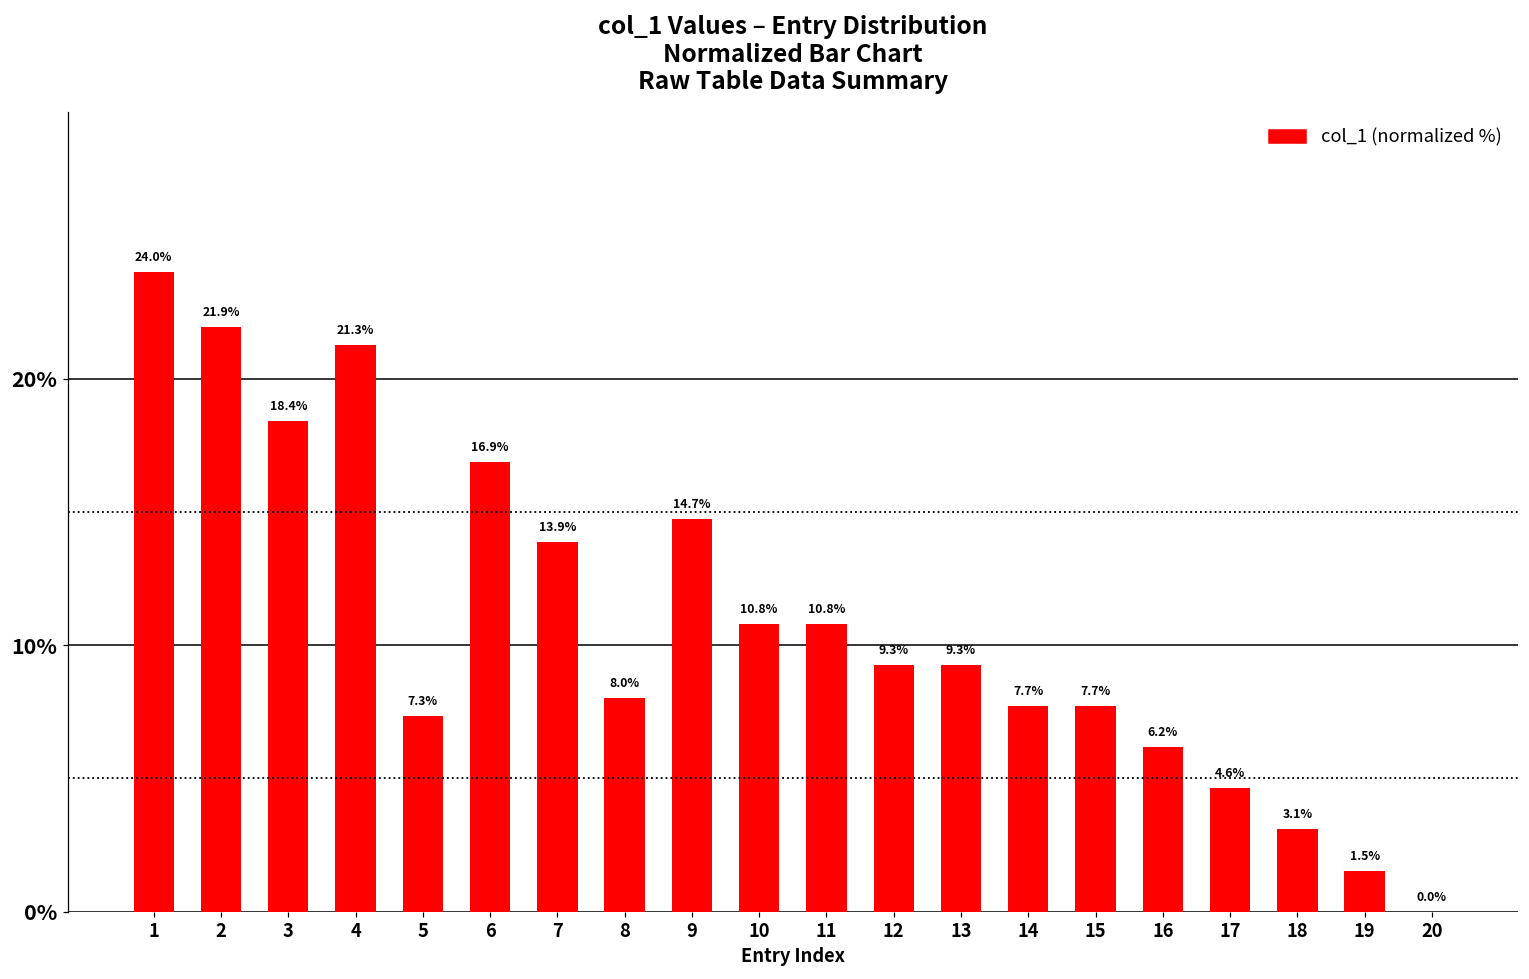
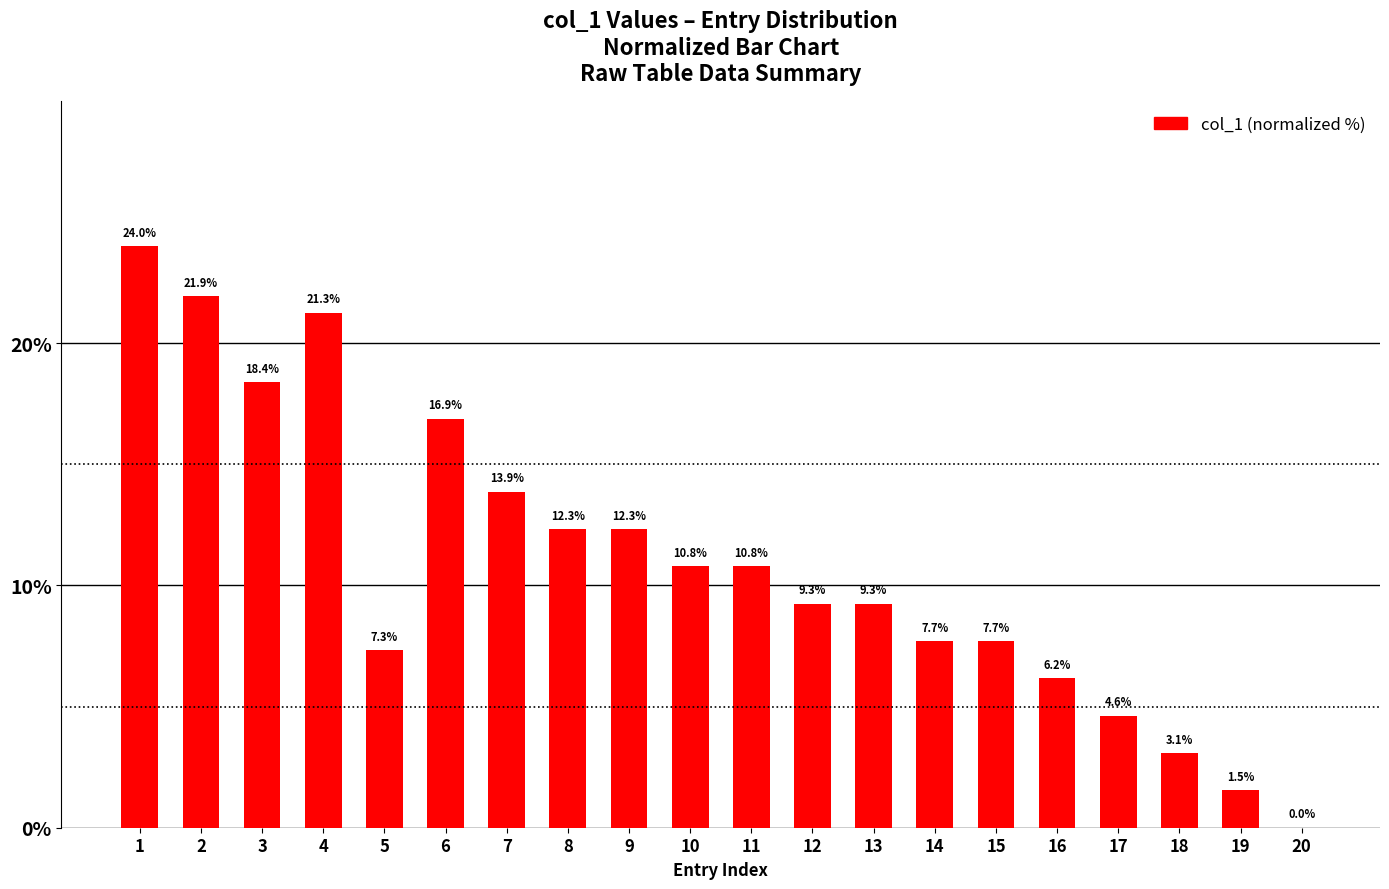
8: 8.0% -> 12.3%
9: 14.7% -> 12.3%
